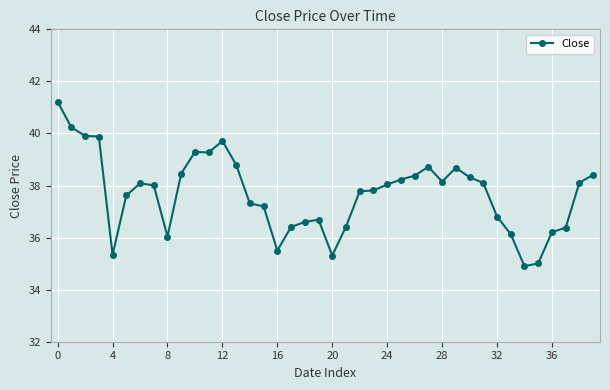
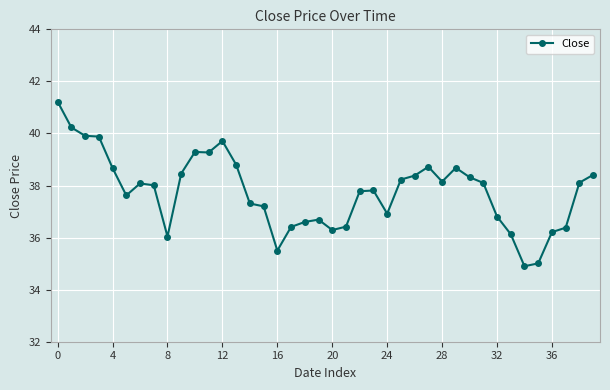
4: 35.3 -> 38.7
20: 35.3 -> 36.3
24: 38.0 -> 36.9
